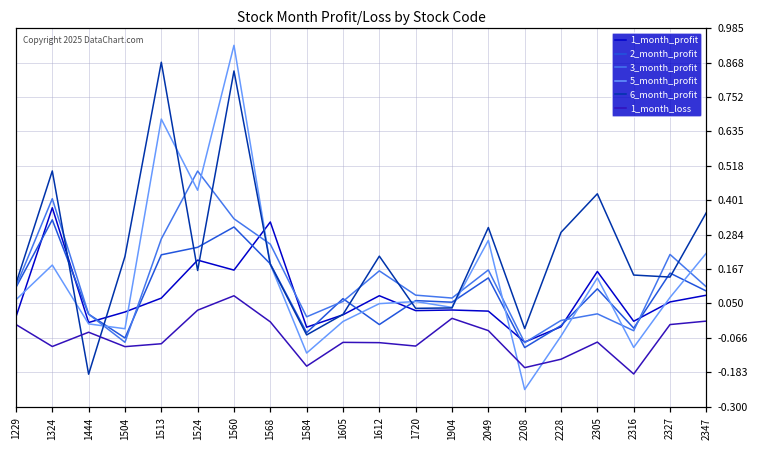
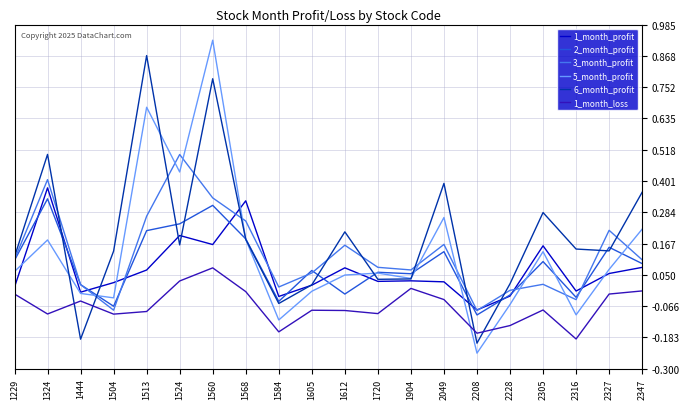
6_month_profit, 1504: 0.21 -> 0.14
6_month_profit, 1560: 0.84 -> 0.78
6_month_profit, 2049: 0.31 -> 0.39
6_month_profit, 2208: -0.03 -> -0.20
6_month_profit, 2228: 0.29 -> 0.02
6_month_profit, 2305: 0.42 -> 0.28
